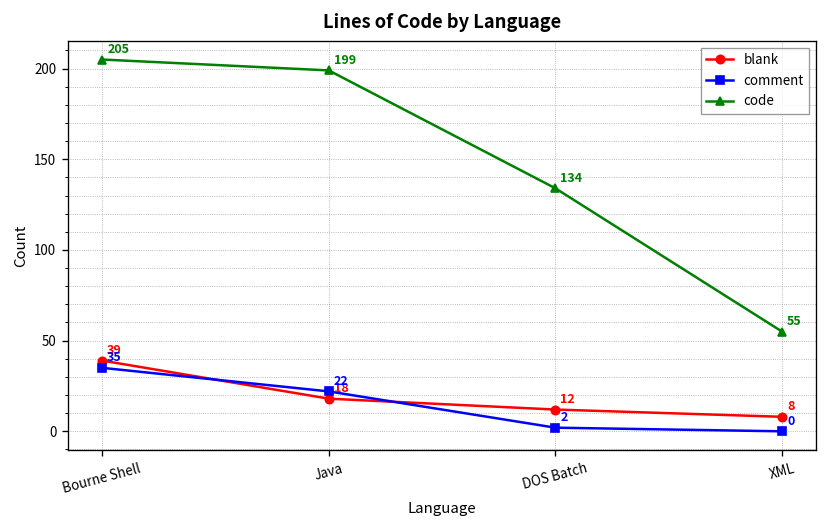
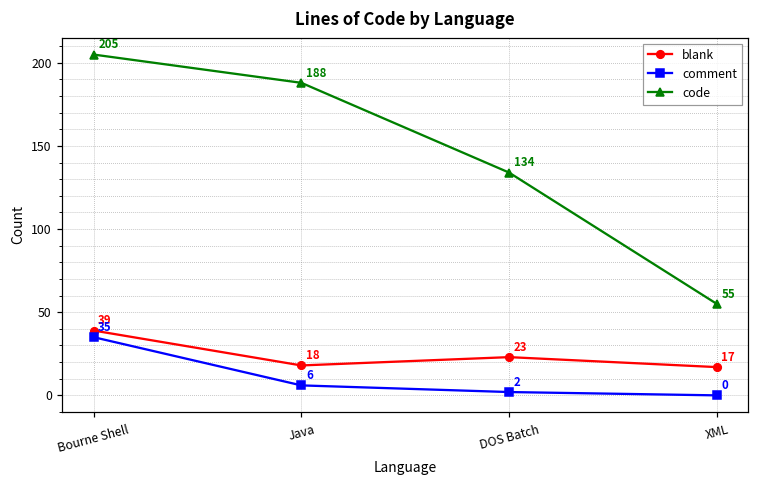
comment, Java: 22 -> 6
code, Java: 199 -> 188
blank, DOS Batch: 12 -> 23
blank, XML: 8 -> 17
